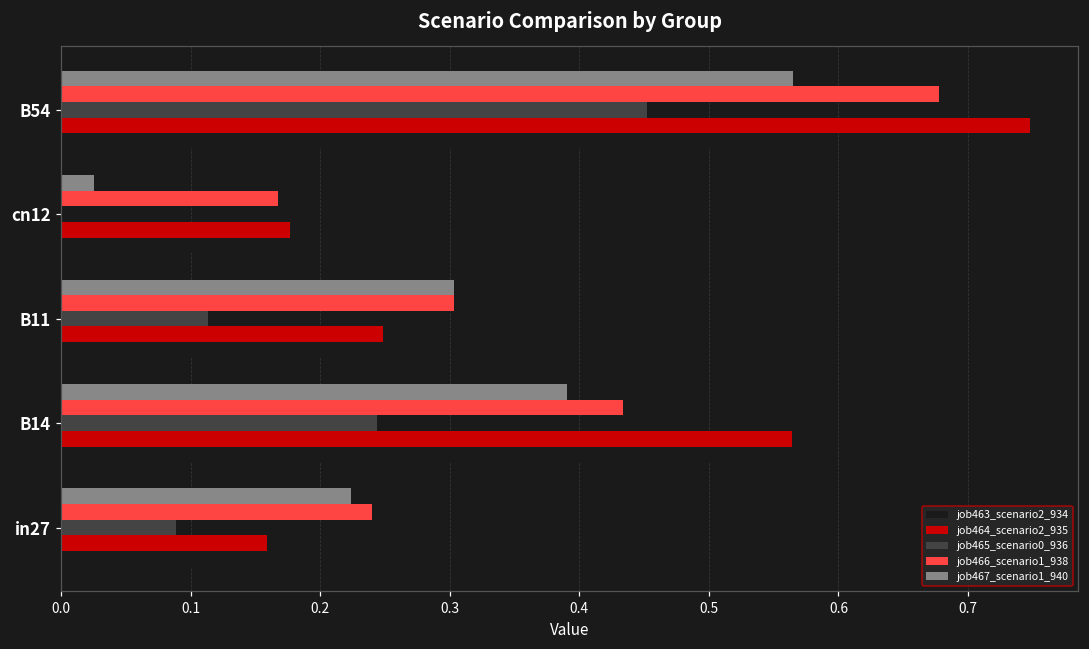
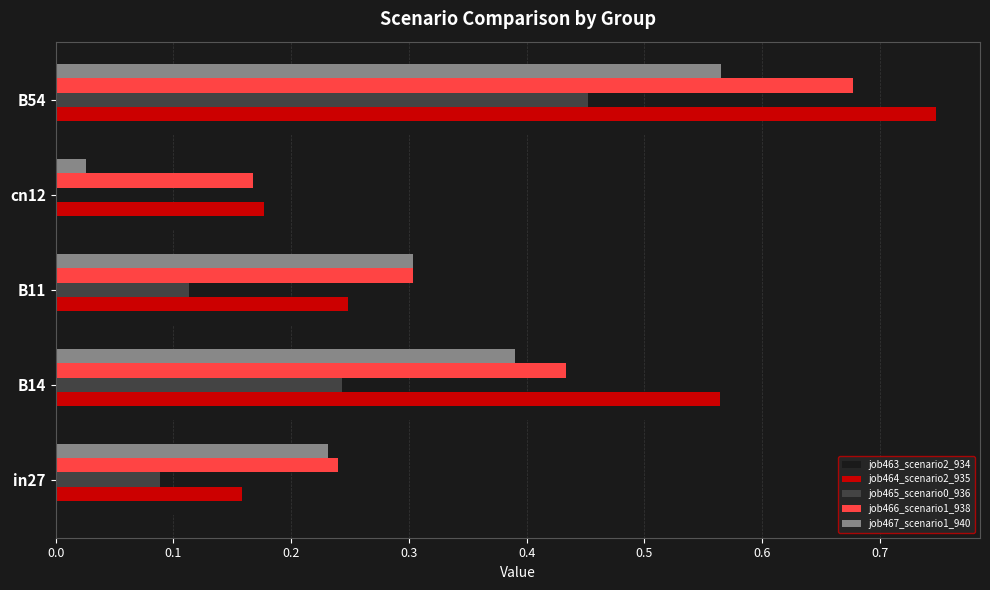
job467_scenario1_940, in27: 0.224 -> 0.231
